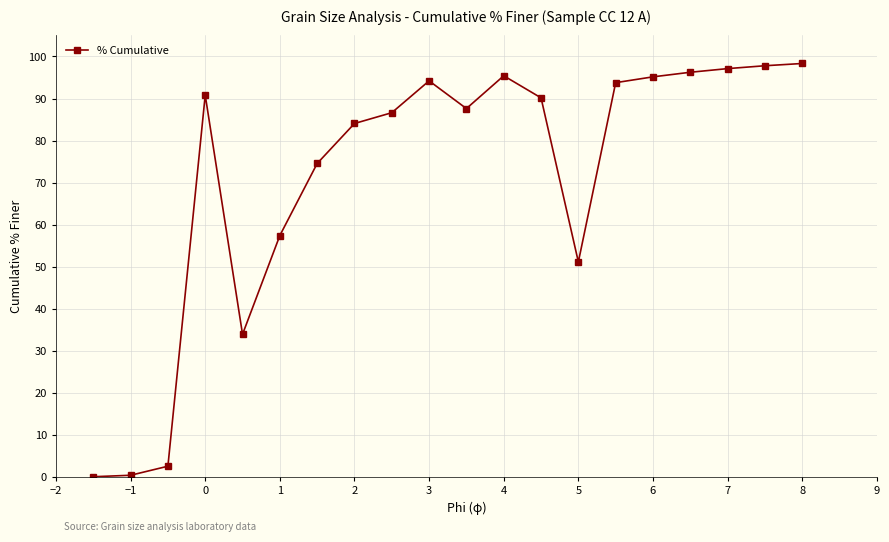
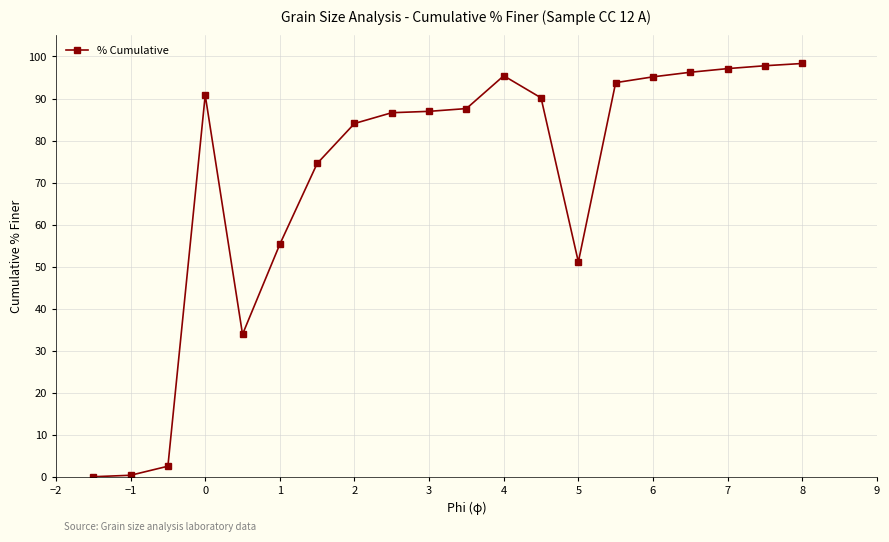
1: 57 -> 55
3: 94 -> 87
